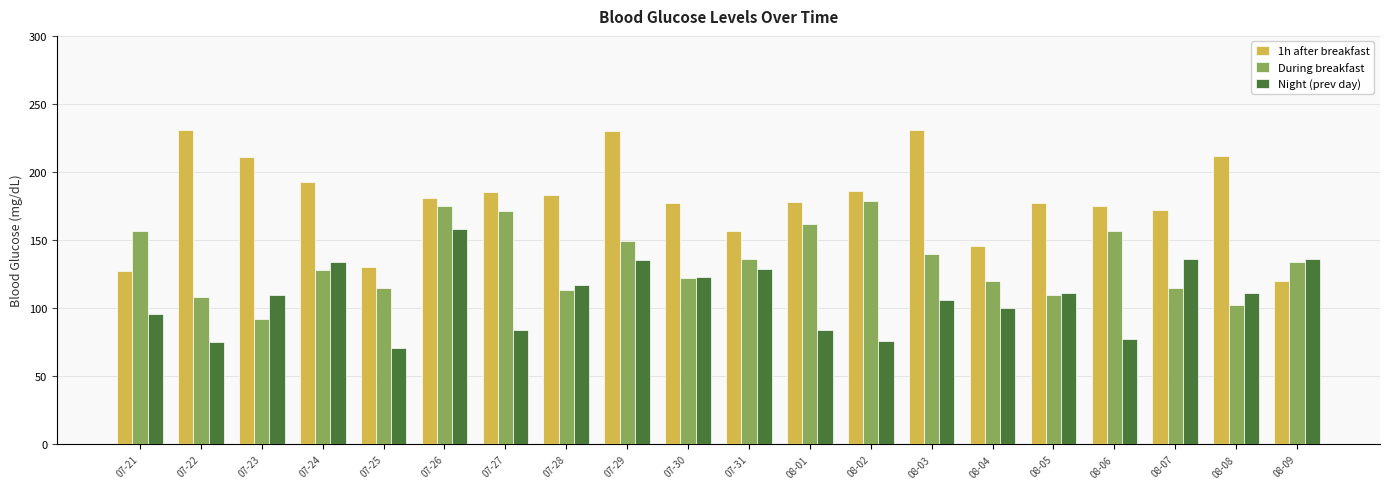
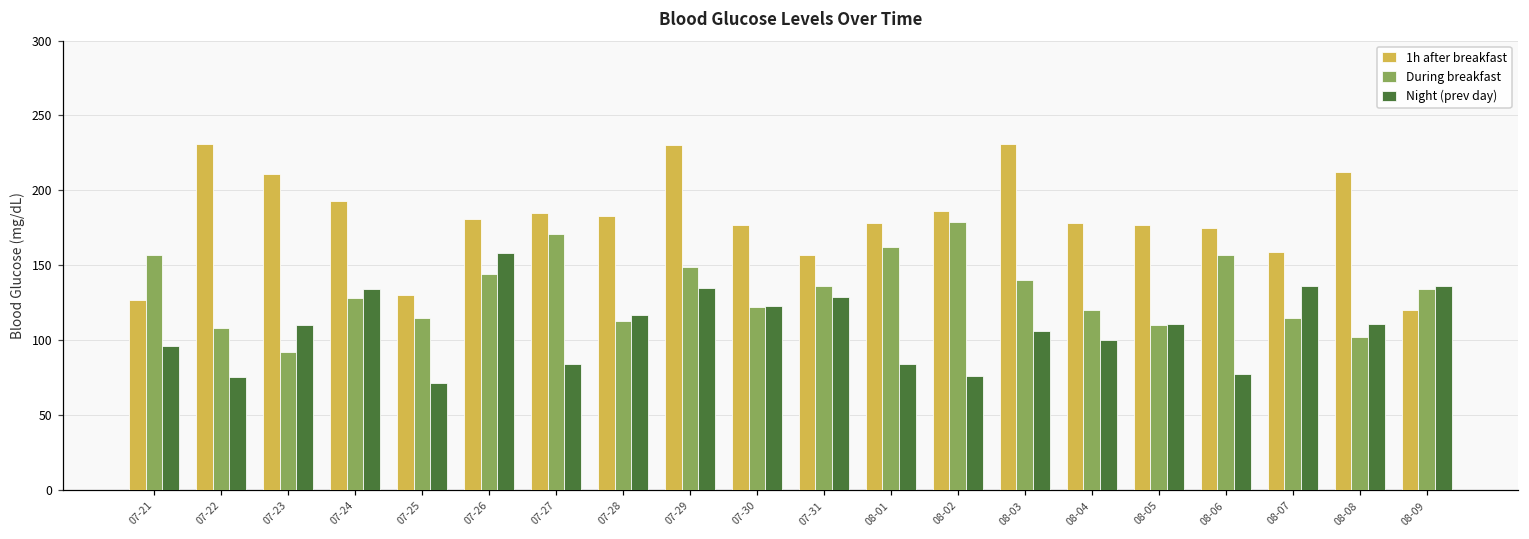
During breakfast, 07-26: 175 -> 144
1h after breakfast, 08-04: 146 -> 178
1h after breakfast, 08-07: 172 -> 159
